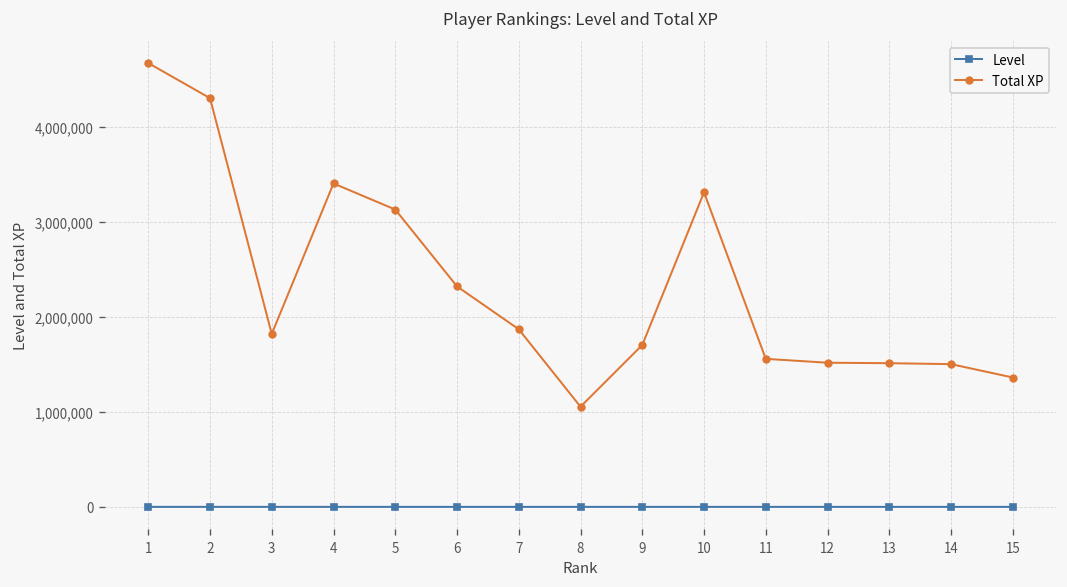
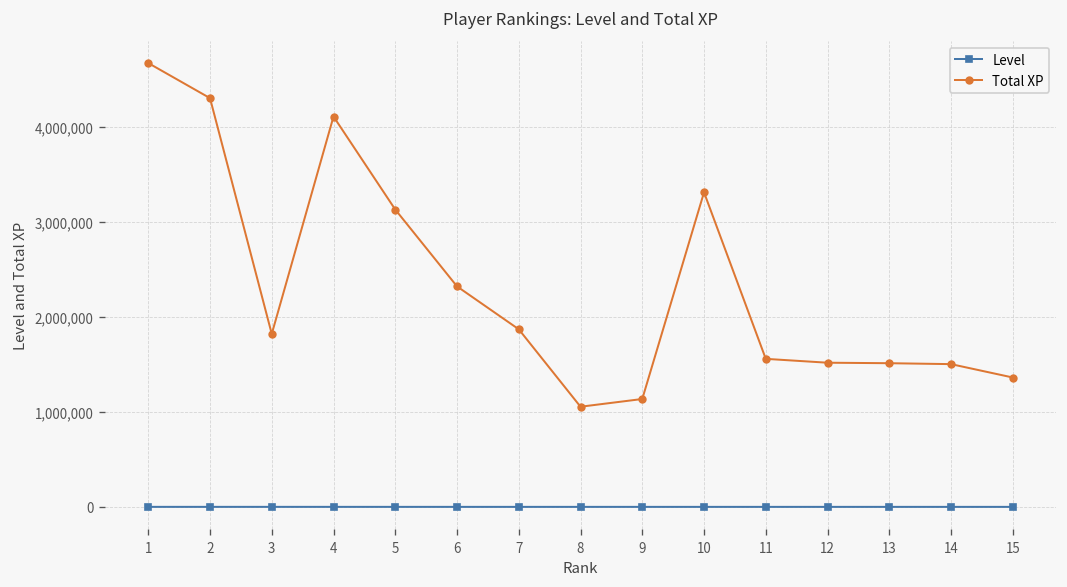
Total XP, 4: 3,400,000 -> 4,100,000
Total XP, 9: 1,700,000 -> 1,100,000
